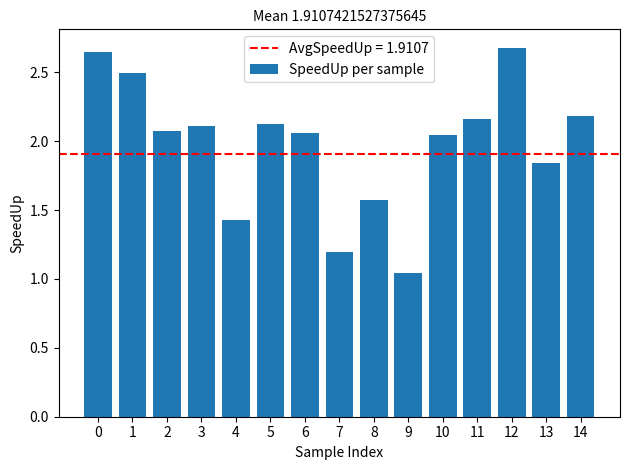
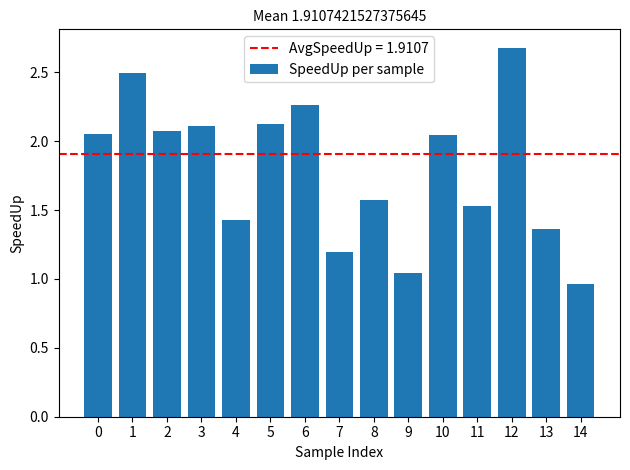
0: 2.64 -> 2.05
6: 2.06 -> 2.26
11: 2.16 -> 1.53
13: 1.84 -> 1.37
14: 2.18 -> 0.97
